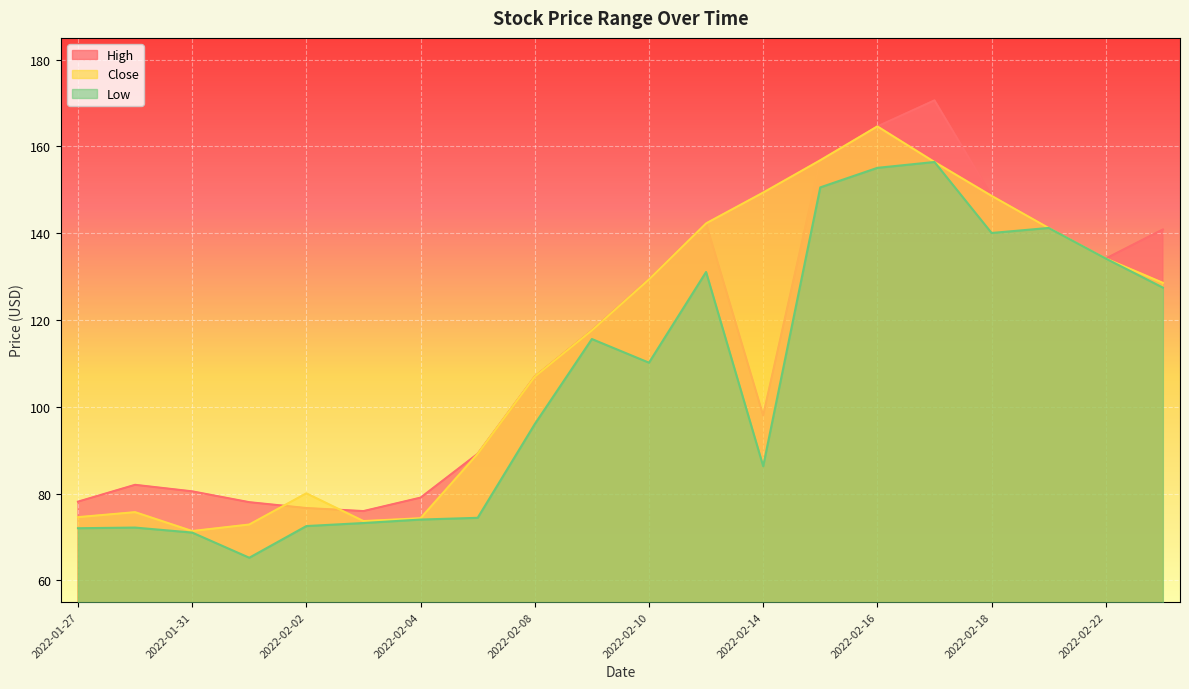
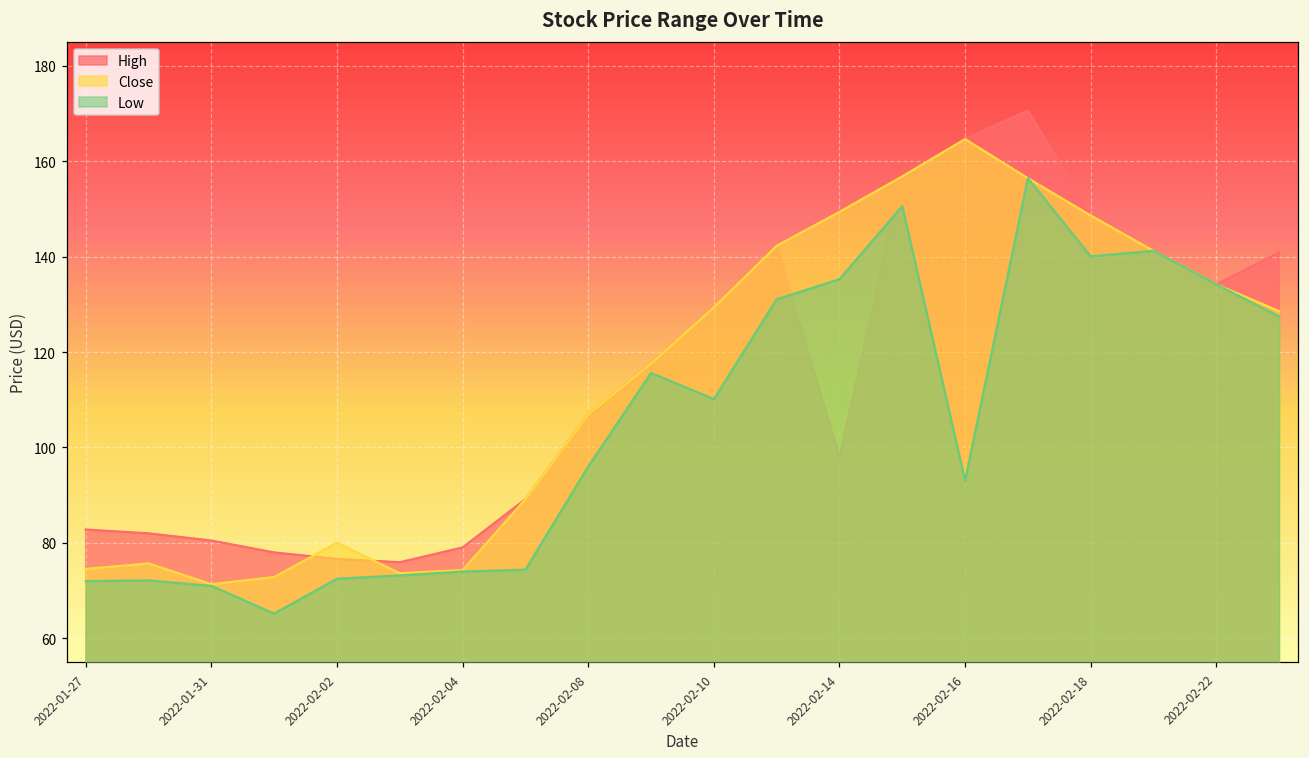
High, 2022-01-27: 78 -> 83
Low, 2022-02-14: 86 -> 135
Low, 2022-02-16: 155 -> 93
